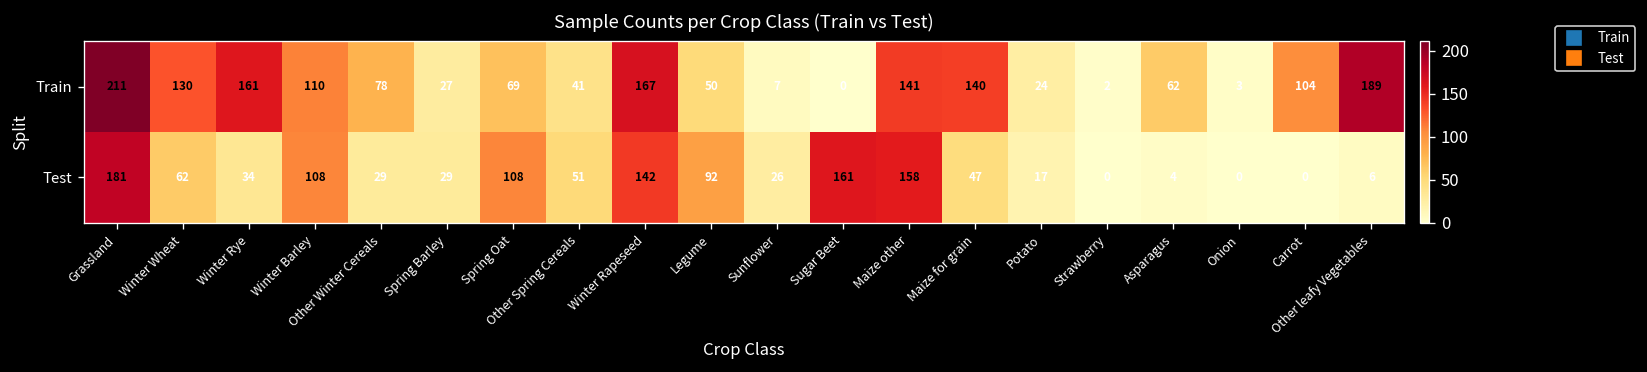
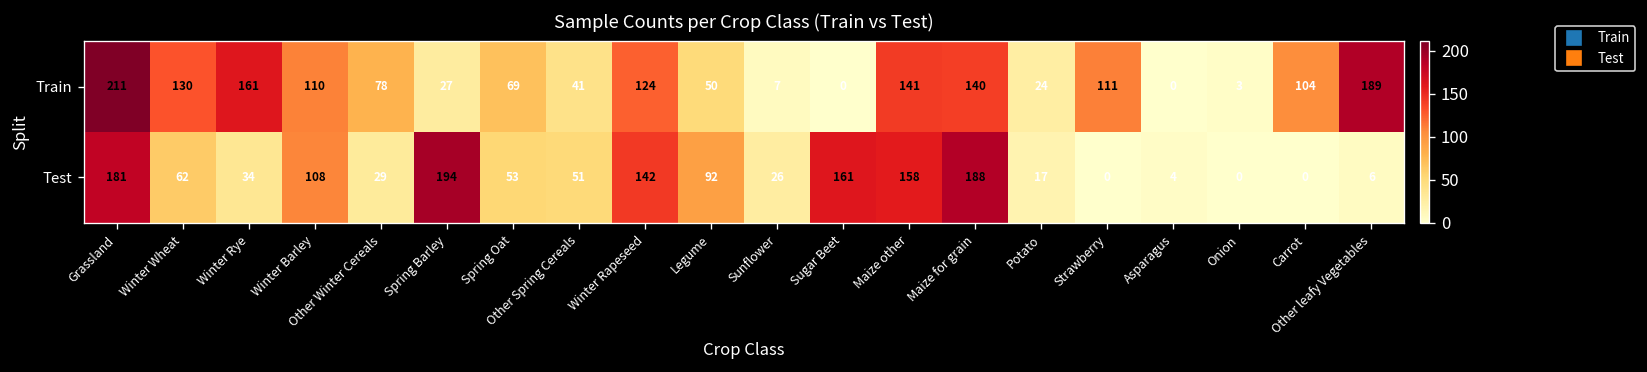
Train, Winter Rapeseed: 167 -> 124
Train, Strawberry: 2 -> 111
Train, Asparagus: 62 -> 0
Test, Spring Barley: 29 -> 194
Test, Spring Oat: 108 -> 53
Test, Maize for grain: 47 -> 188
